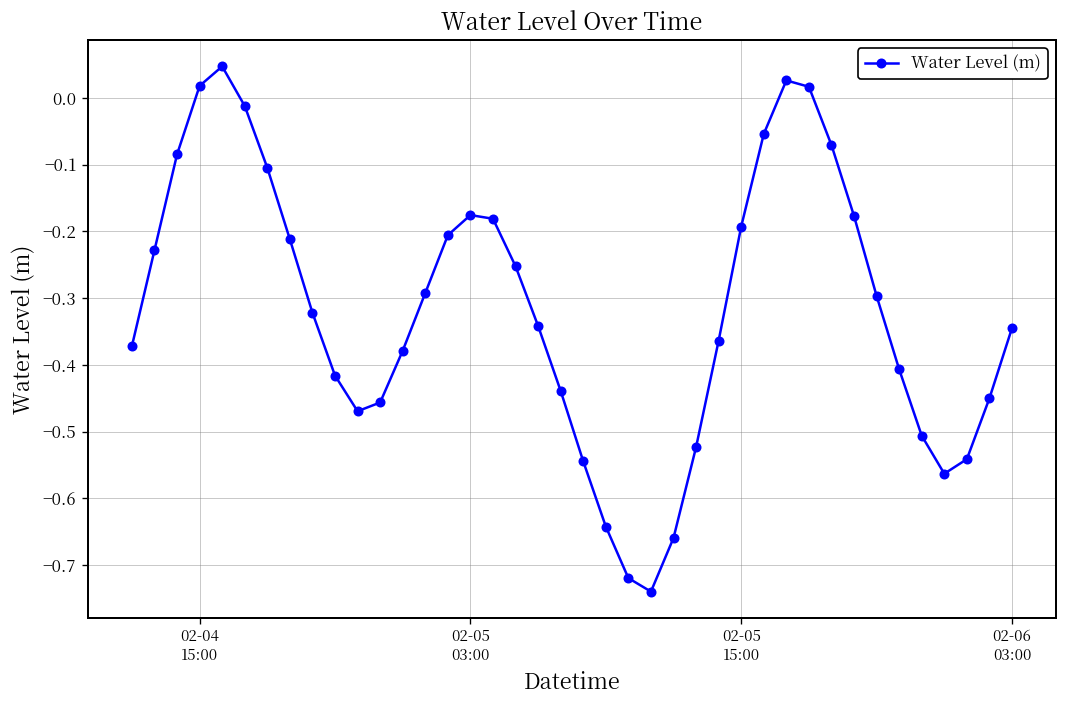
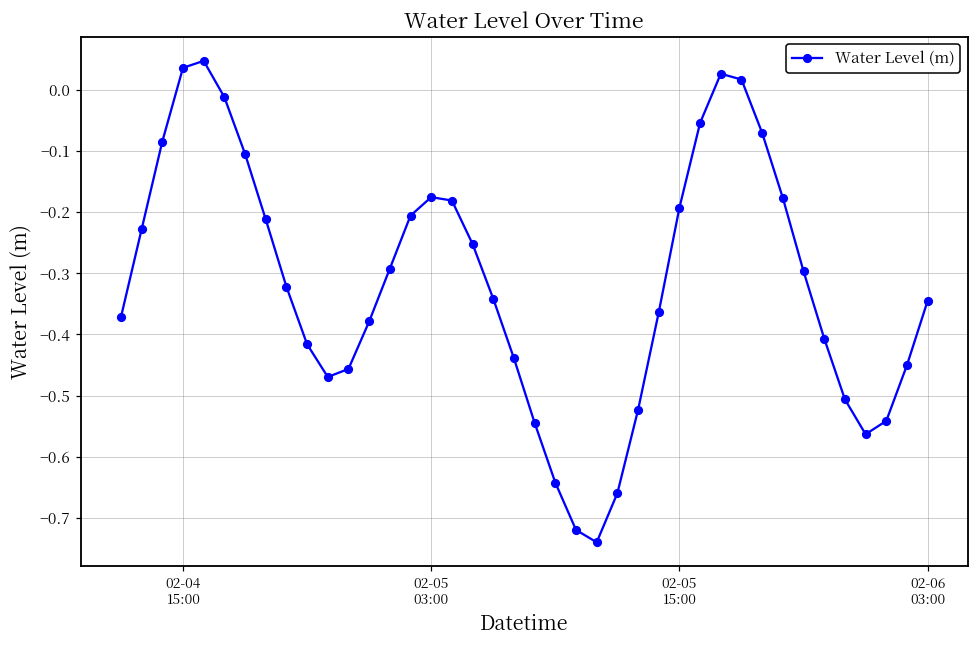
02-04 15:00: 0.02 -> 0.04
